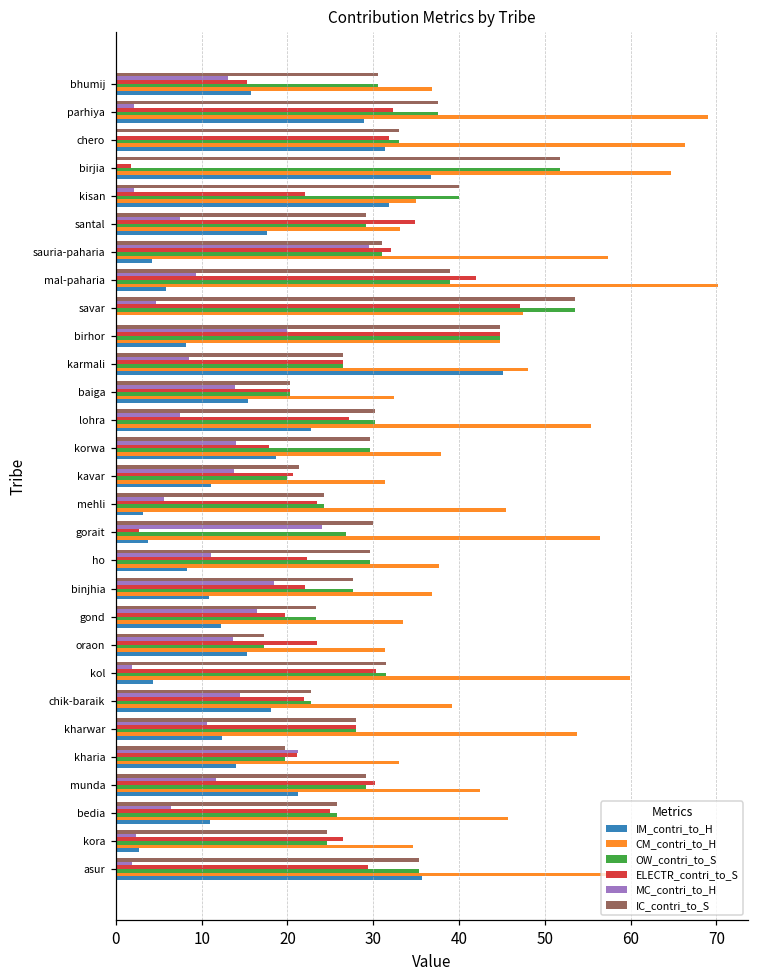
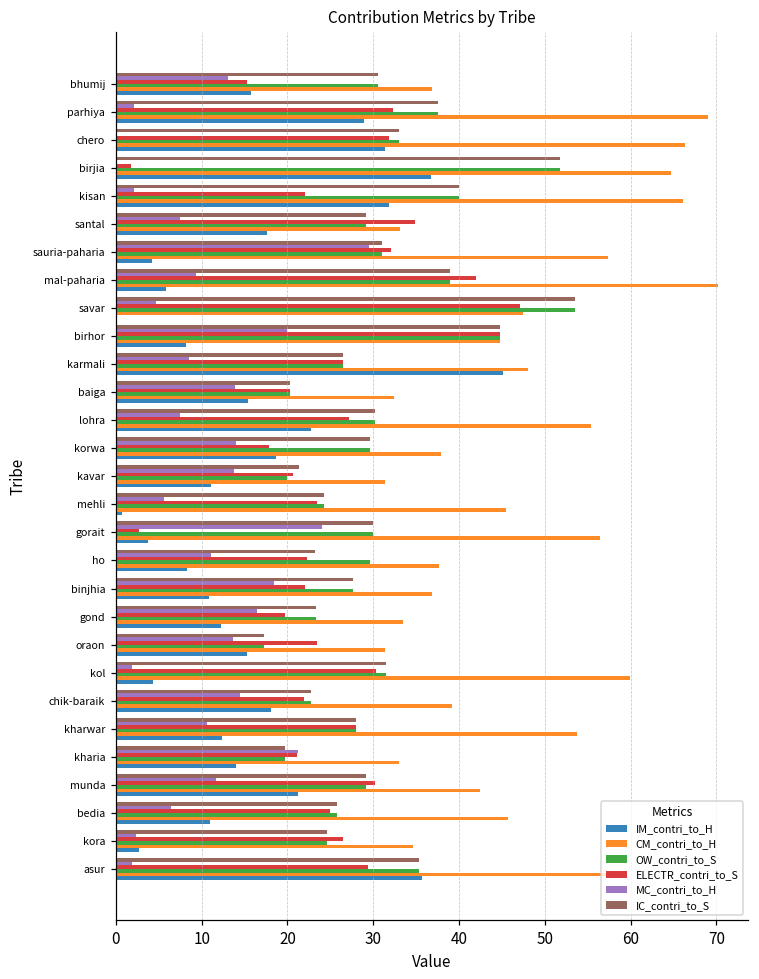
CM_contri_to_H, kisan: 35 -> 66
IM_contri_to_H, mehli: 3 -> 1
OW_contri_to_S, gorait: 27 -> 30
IC_contri_to_S, ho: 30 -> 23
